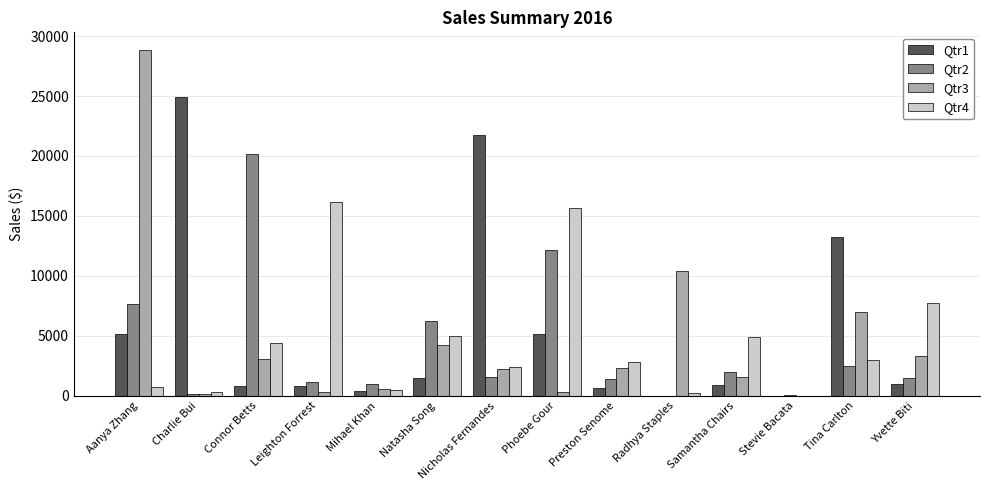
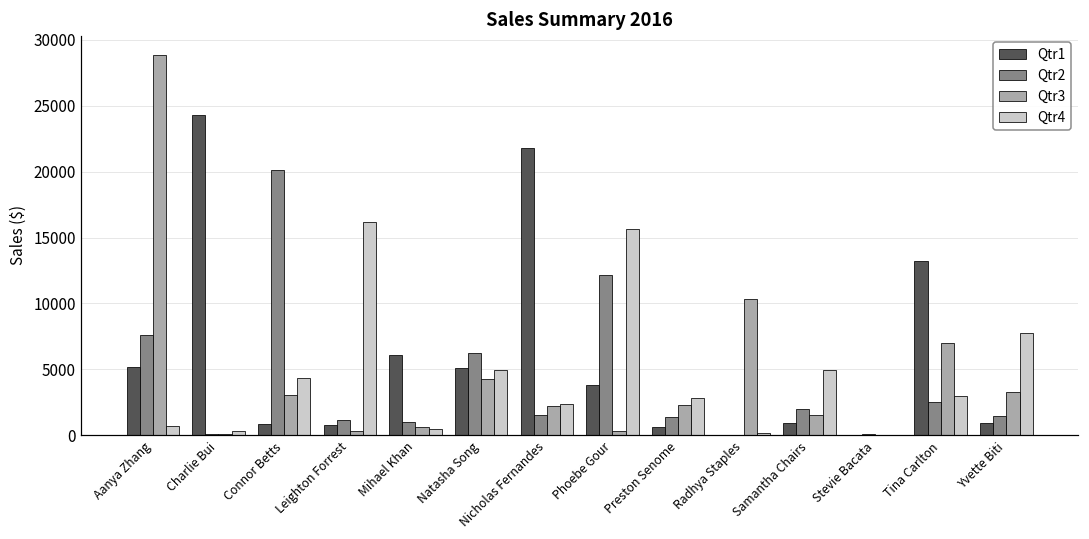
Qtr1, Charlie Bui: 24900 -> 24300
Qtr1, Mihael Khan: 400 -> 6100
Qtr1, Natasha Song: 1500 -> 5100
Qtr1, Phoebe Gour: 5100 -> 3800
